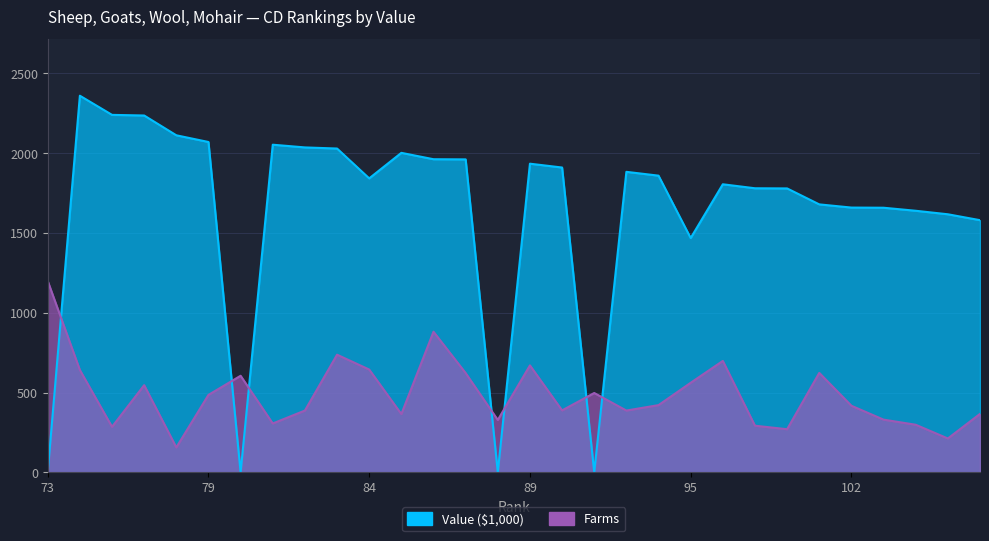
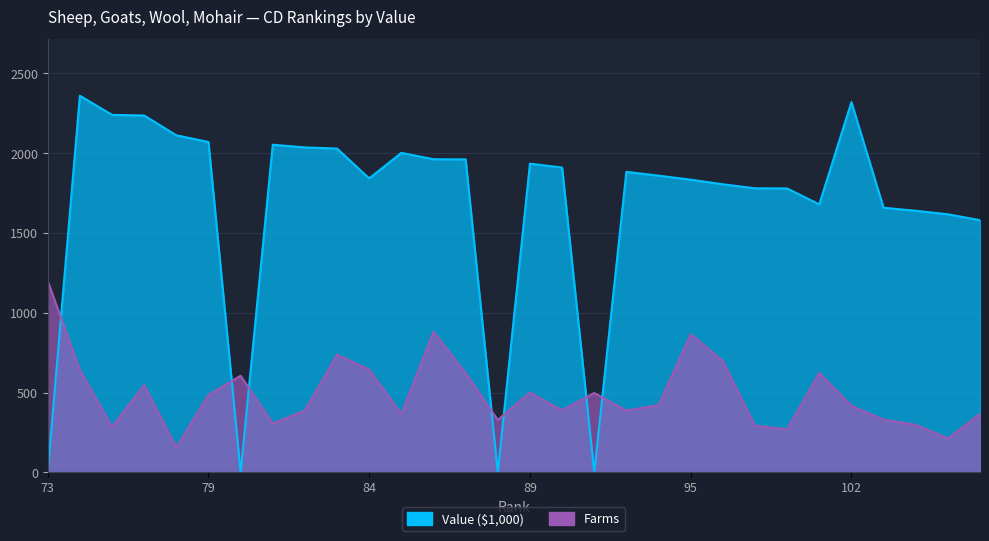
Farms, 89: 670 -> 500
Value ($1,000), 95: 1470 -> 1830
Farms, 95: 560 -> 870
Value ($1,000), 102: 1660 -> 2320
